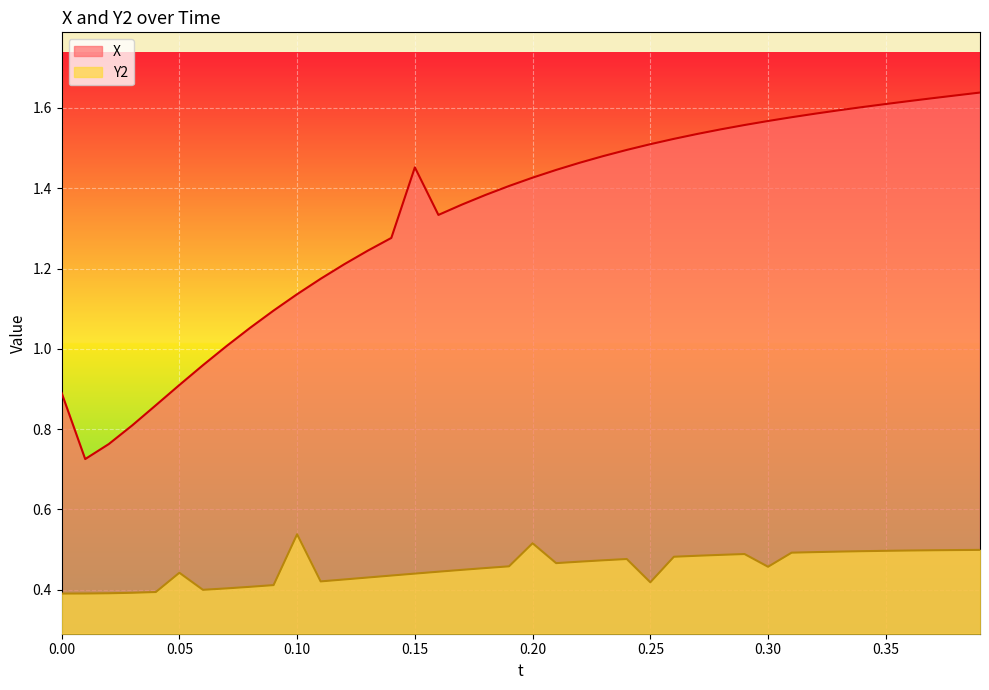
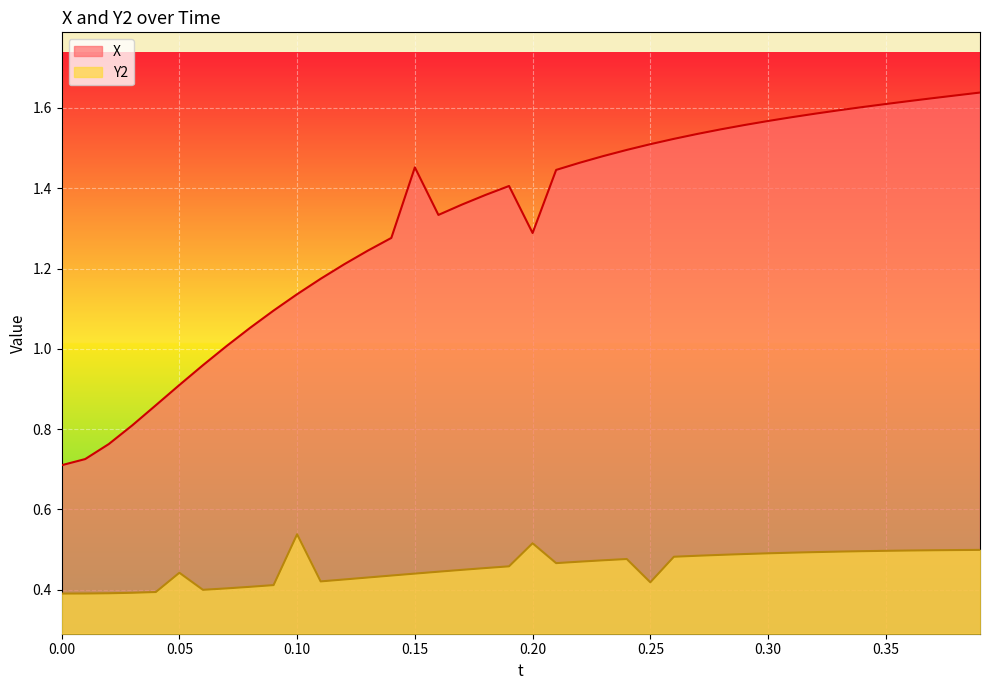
X, 0.00: 0.89 -> 0.71
X, 0.20: 1.43 -> 1.29
Y2, 0.30: 0.46 -> 0.49
